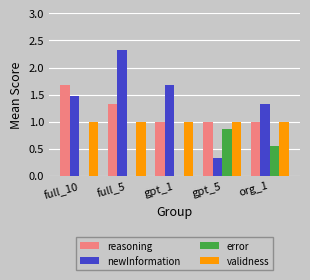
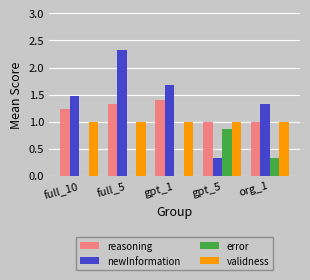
reasoning, full_10: 1.7 -> 1.2
reasoning, gpt_1: 1.0 -> 1.4
error, org_1: 0.6 -> 0.3
